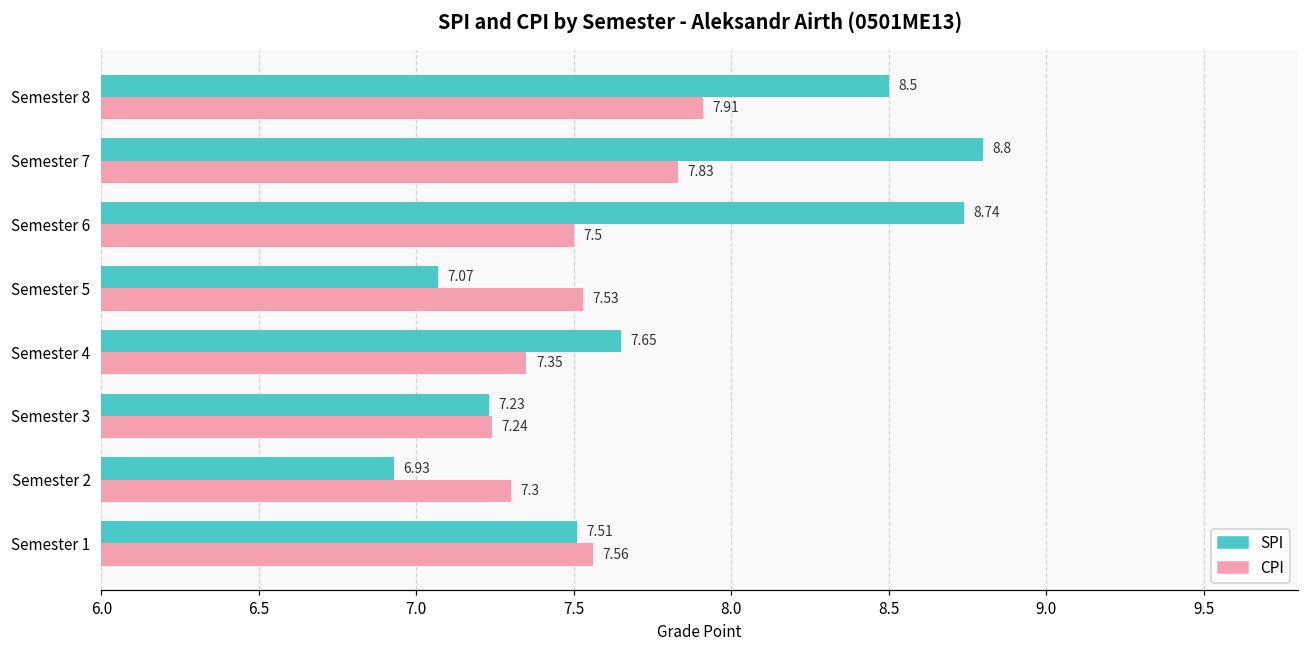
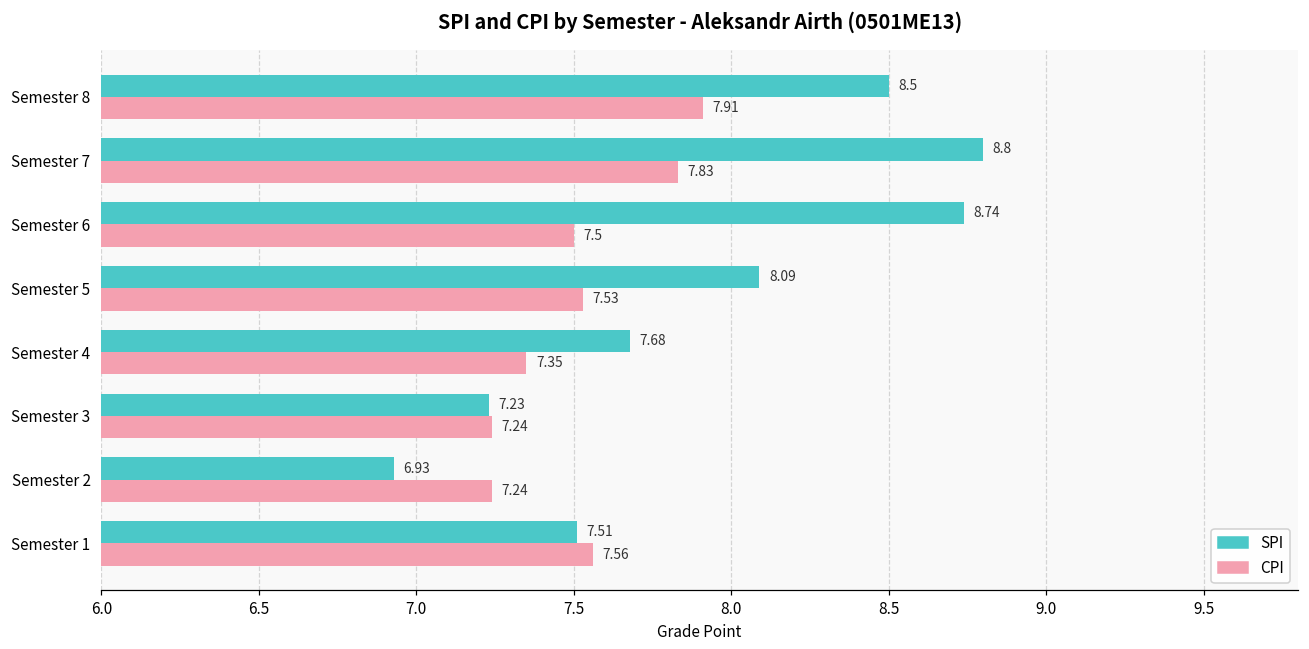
SPI, Semester 5: 7.07 -> 8.09
SPI, Semester 4: 7.65 -> 7.68
CPI, Semester 2: 7.3 -> 7.24
